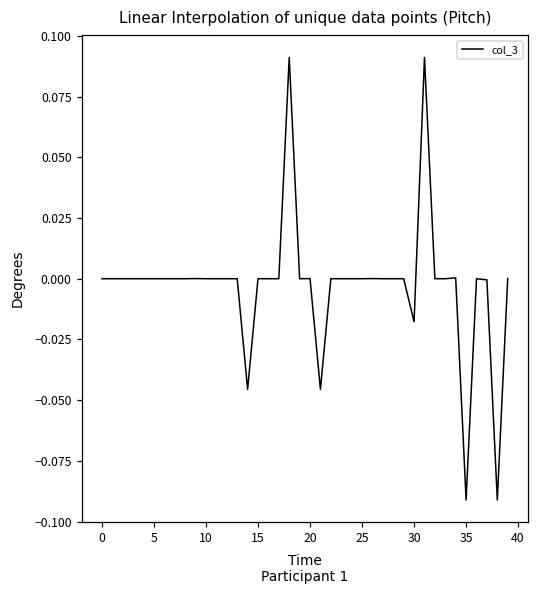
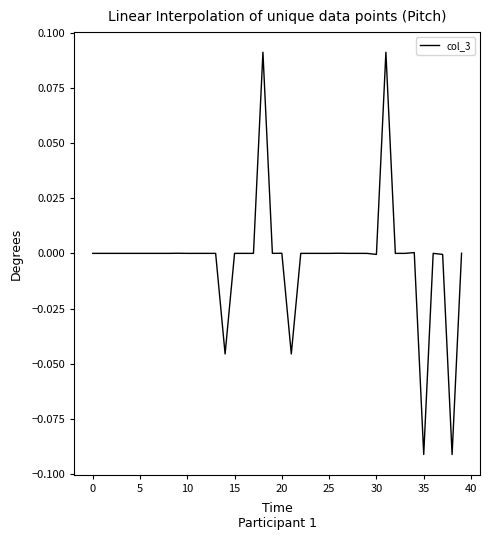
30: -0.018 -> 0.000
